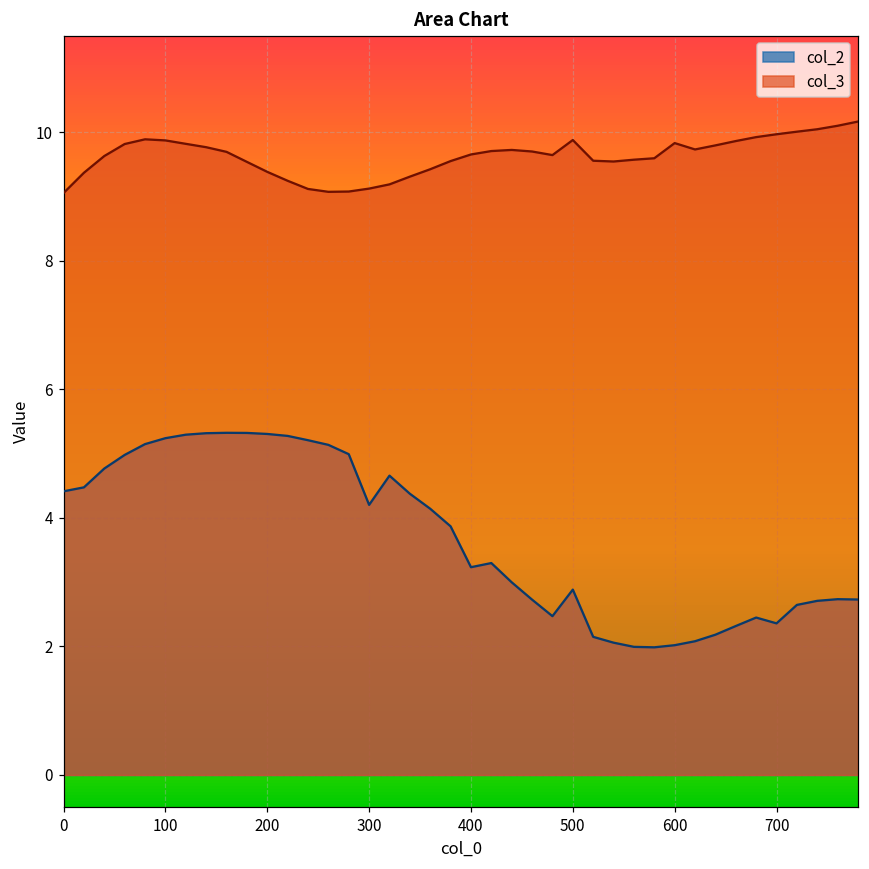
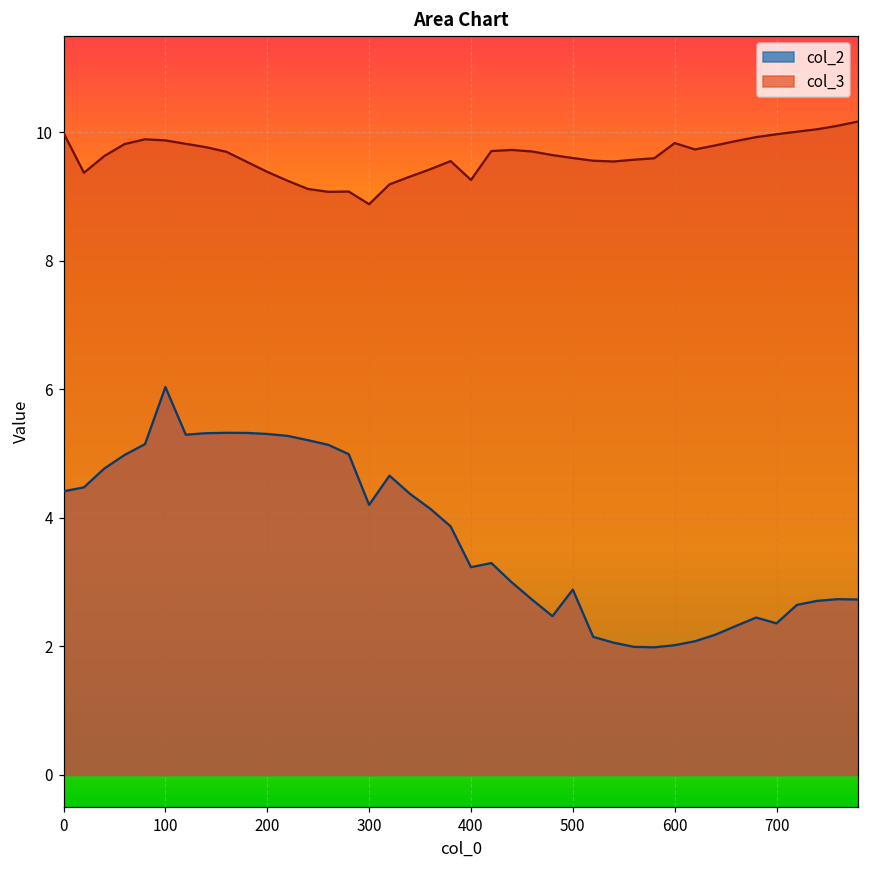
col_3, 0: 9.1 -> 10.0
col_2, 100: 5.2 -> 6.0
col_3, 300: 9.1 -> 8.9
col_3, 400: 9.7 -> 9.3
col_3, 500: 9.9 -> 9.6
